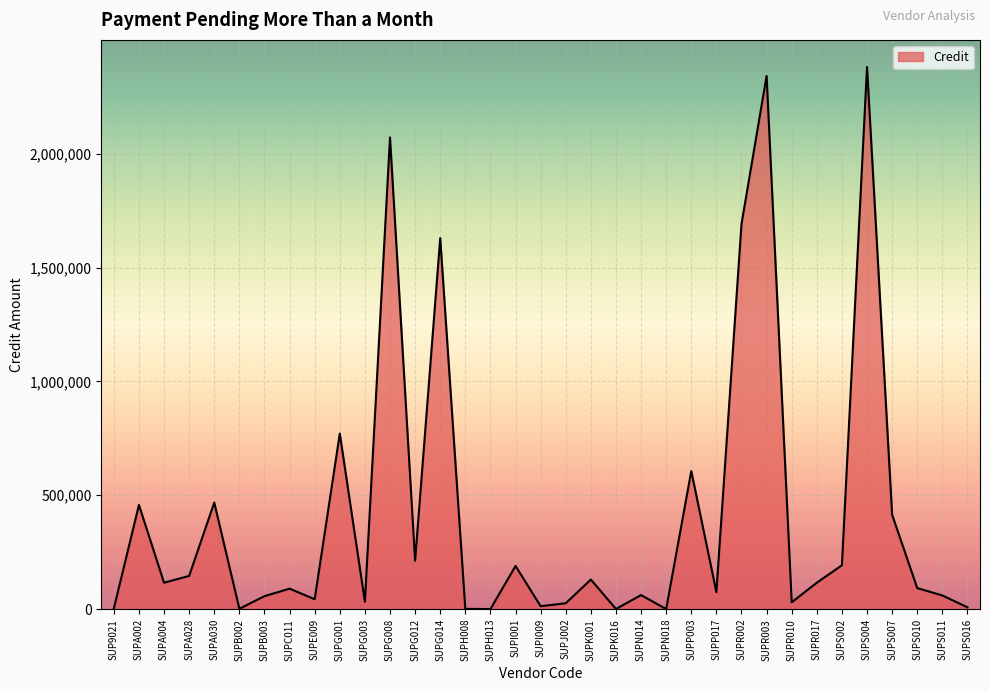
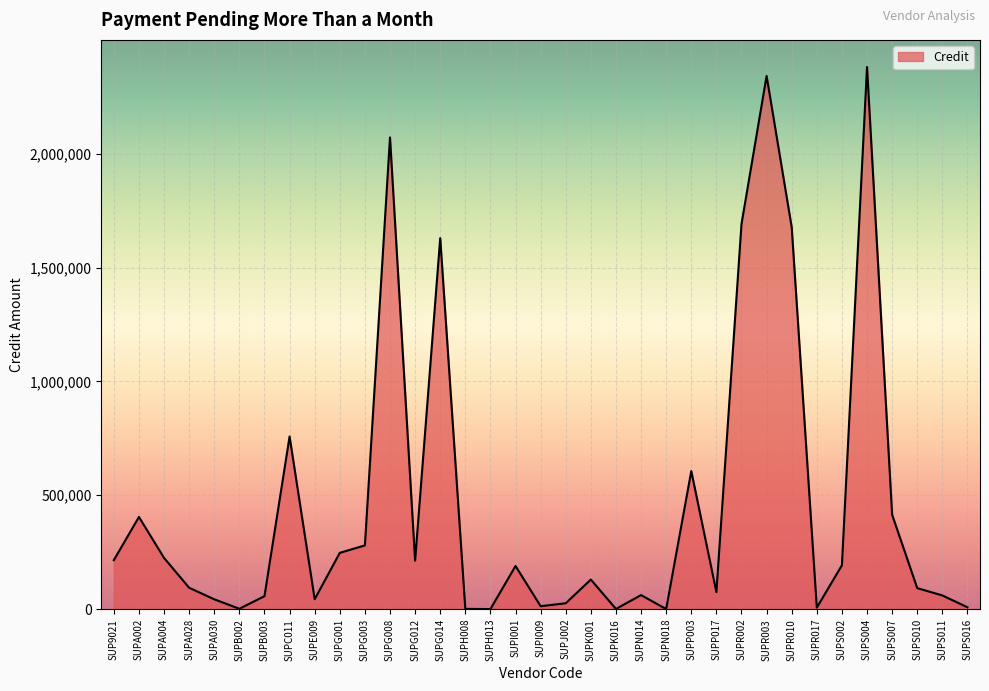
SUP9021: 0 -> 210,000
SUPA002: 460,000 -> 400,000
SUPA004: 120,000 -> 220,000
SUPA028: 150,000 -> 90,000
SUPA030: 470,000 -> 40,000
SUPC011: 90,000 -> 760,000
SUPG001: 770,000 -> 250,000
SUPG003: 30,000 -> 280,000
SUPR010: 30,000 -> 1,680,000
SUPR017: 120,000 -> 10,000
